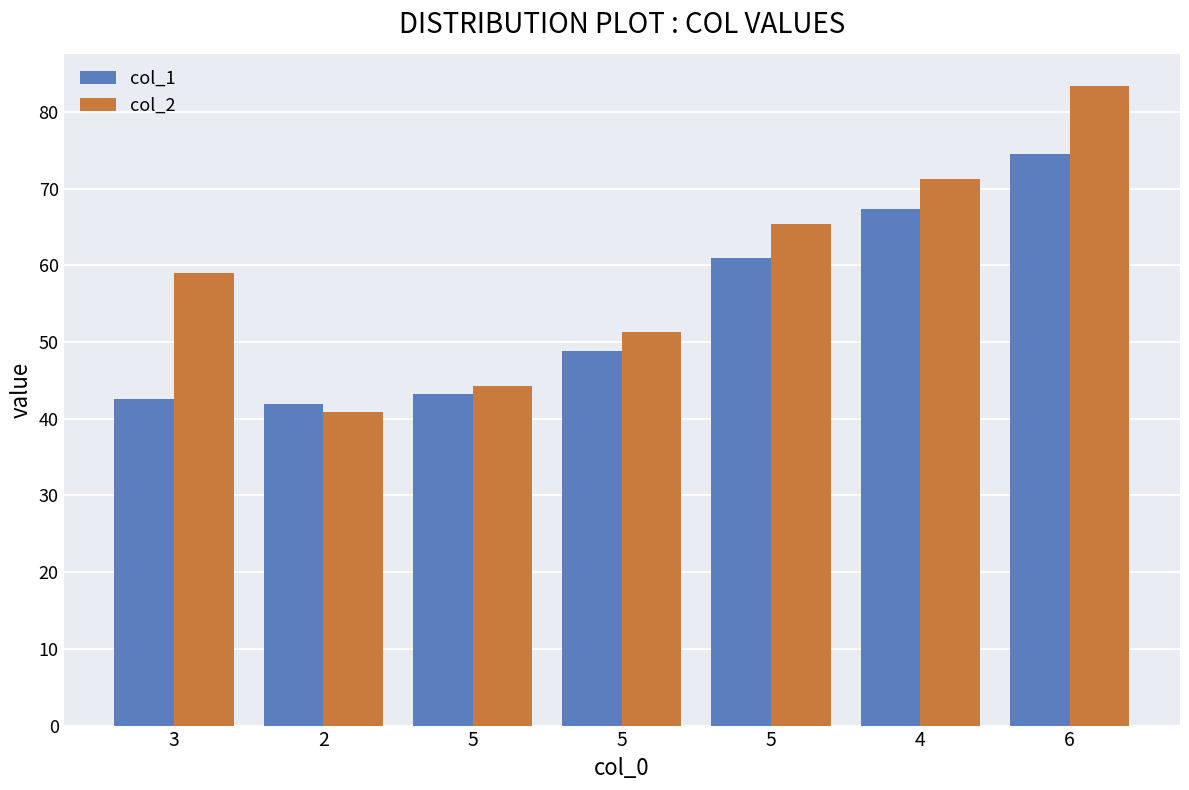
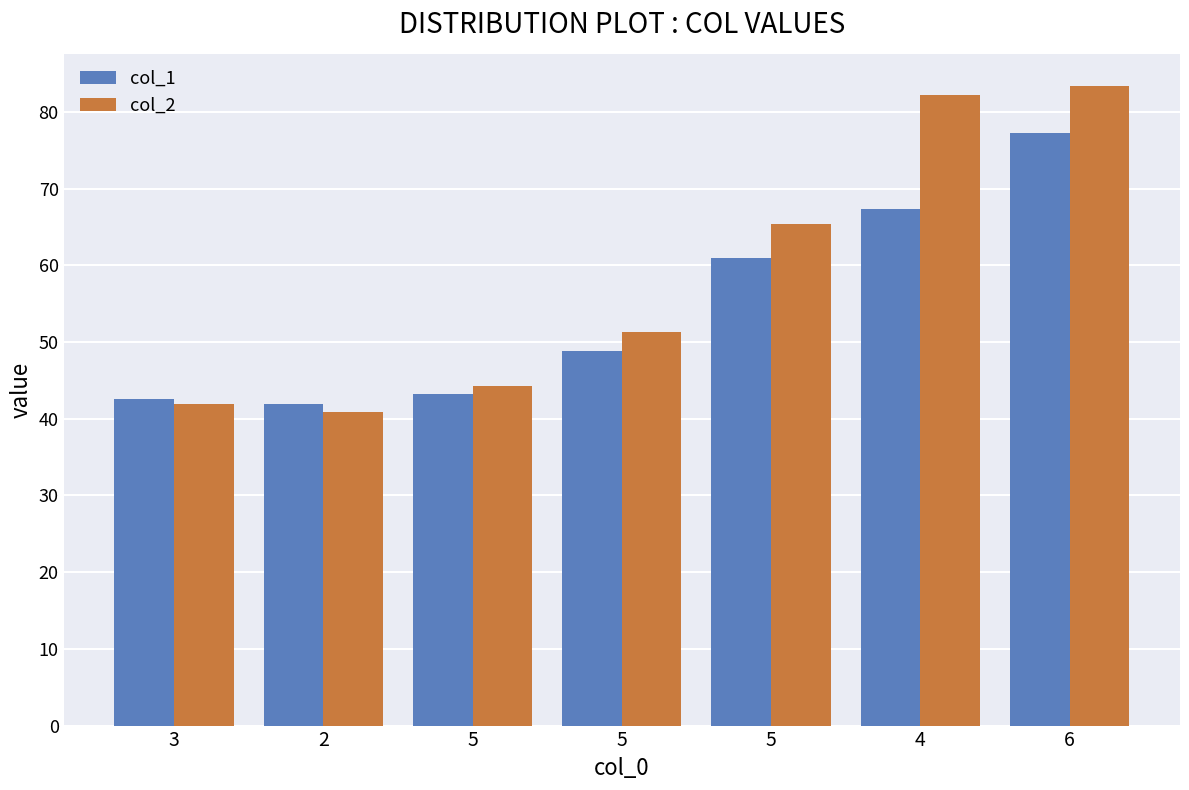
col_2, 3: 59 -> 42
col_2, 4: 71 -> 82
col_1, 6: 75 -> 77
